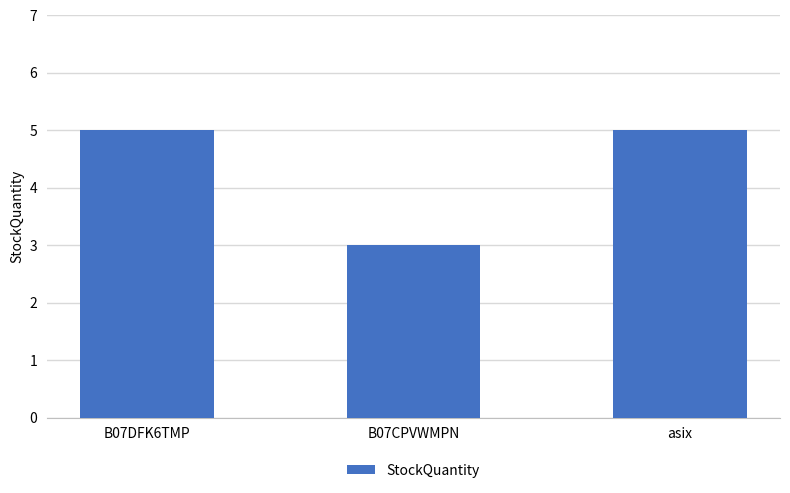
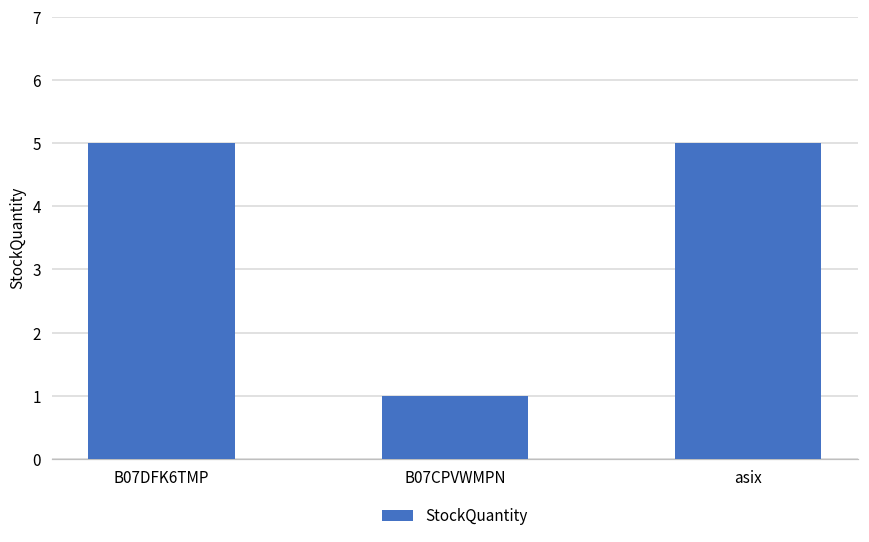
B07CPVWMPN: 3 -> 1
